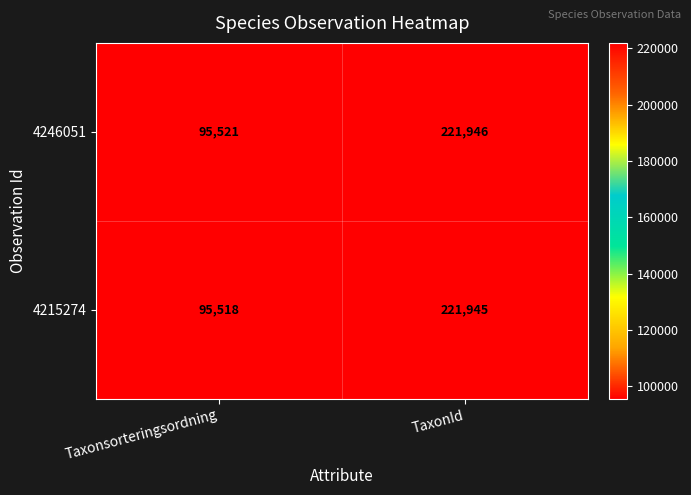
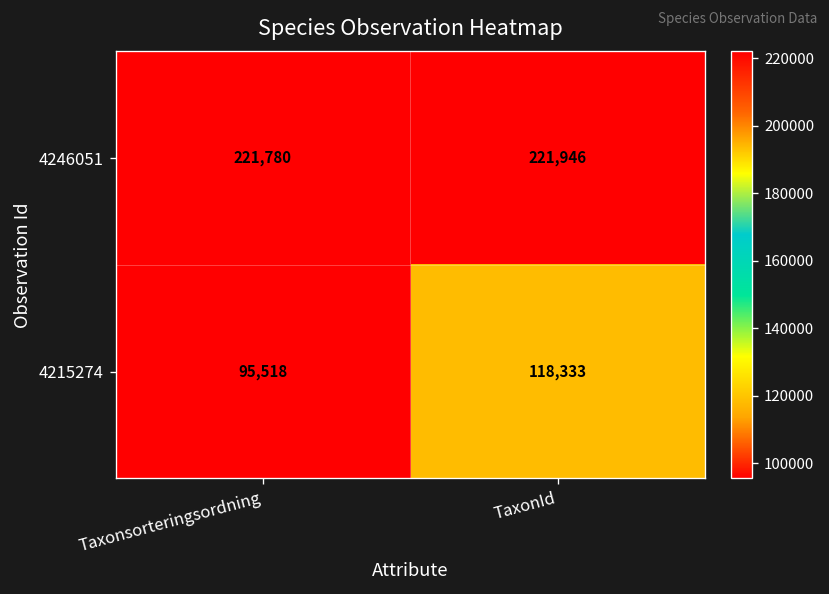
4246051, Taxonsorteringsordning: 95,521 -> 221,780
4215274, TaxonId: 221,945 -> 118,333
